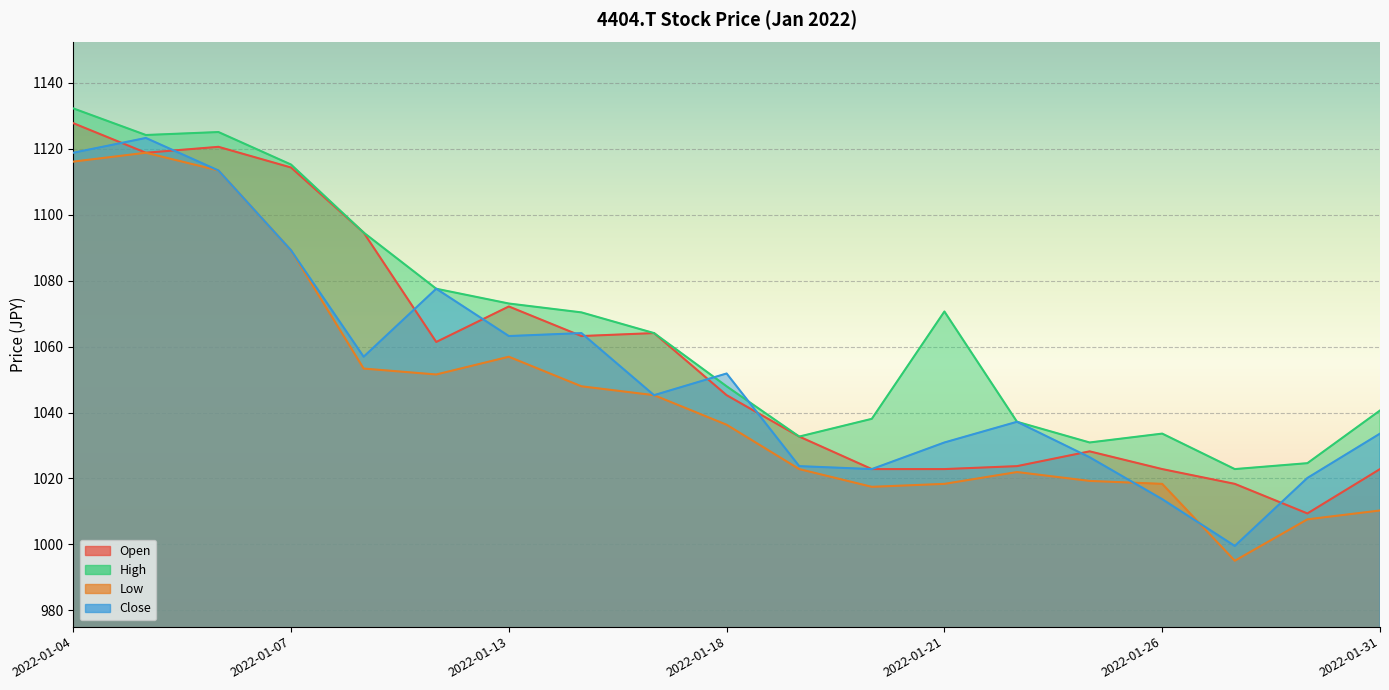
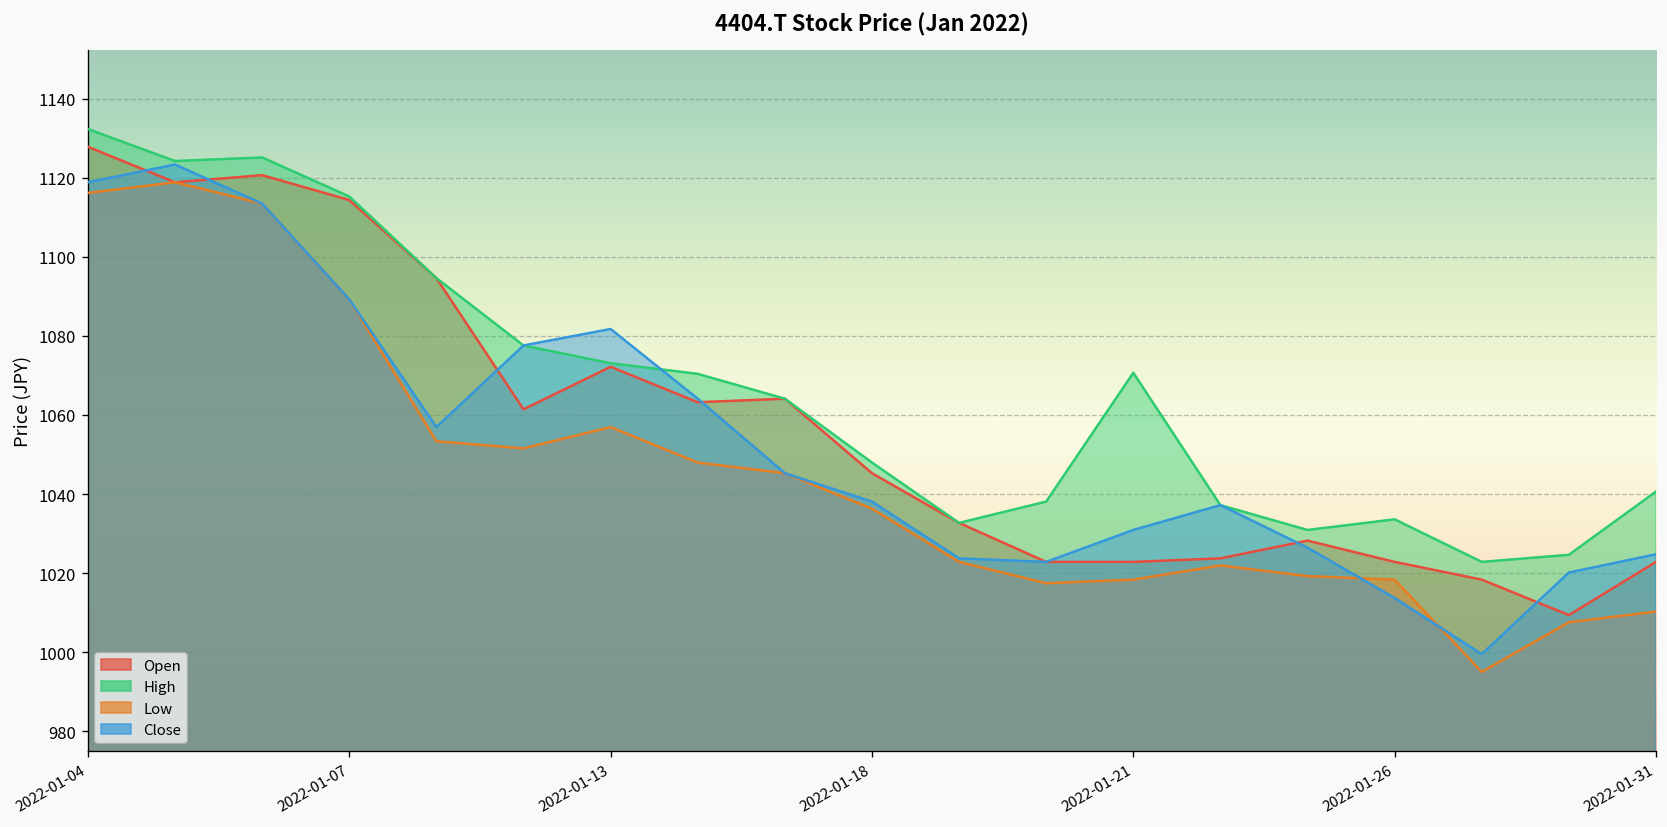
Close, 2022-01-13: 1063 -> 1082
Close, 2022-01-18: 1052 -> 1038
Close, 2022-01-31: 1034 -> 1025
